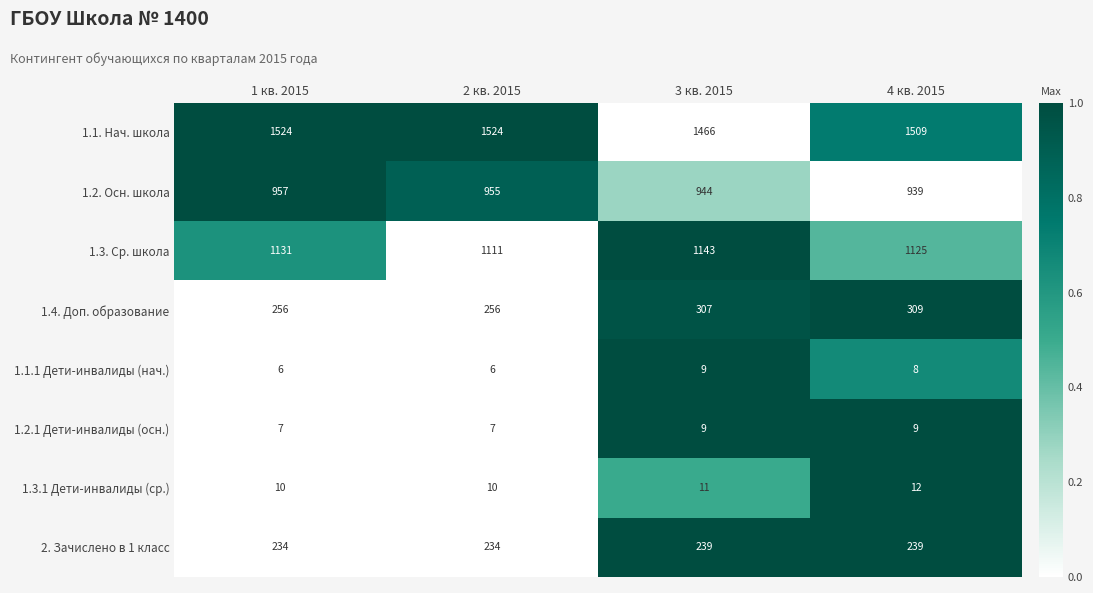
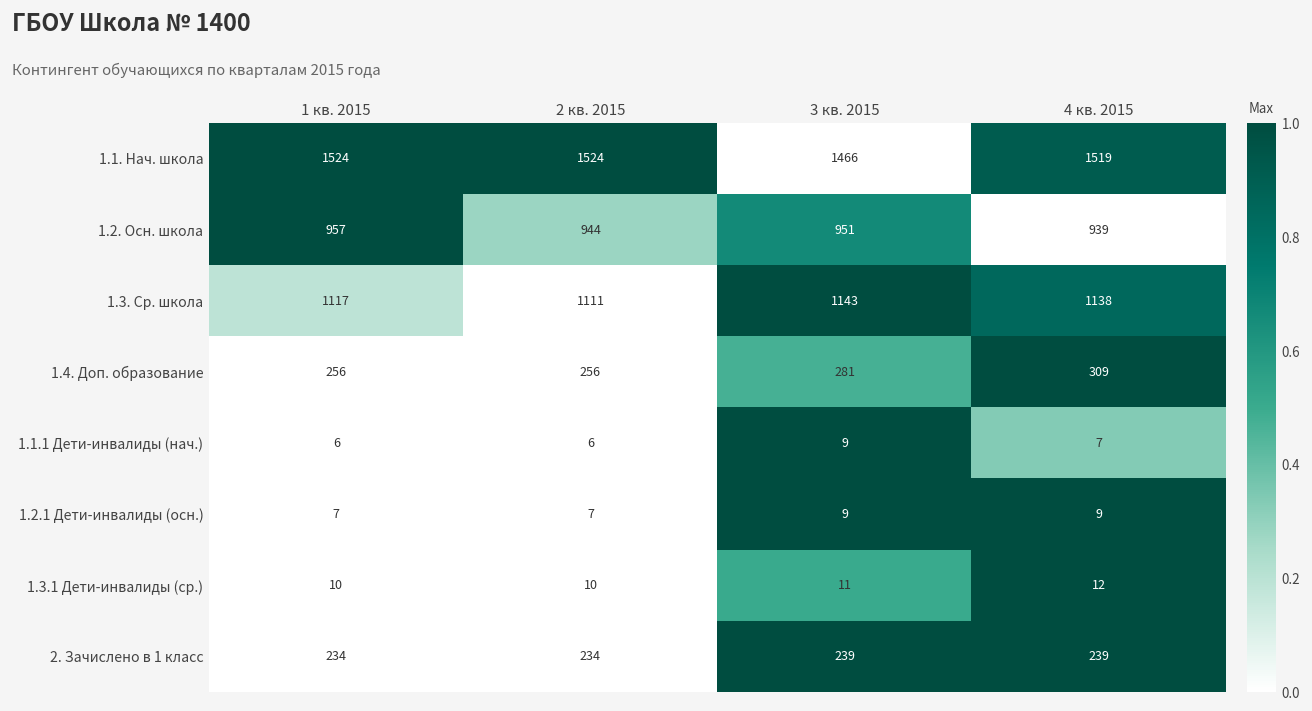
1.1. Нач. школа, 4 кв. 2015: 1509 -> 1519
1.2. Осн. школа, 2 кв. 2015: 955 -> 944
1.2. Осн. школа, 3 кв. 2015: 944 -> 951
1.3. Ср. школа, 1 кв. 2015: 1131 -> 1117
1.3. Ср. школа, 4 кв. 2015: 1125 -> 1138
1.4. Доп. образование, 3 кв. 2015: 307 -> 281
1.1.1 Дети-инвалиды (нач.), 4 кв. 2015: 8 -> 7
